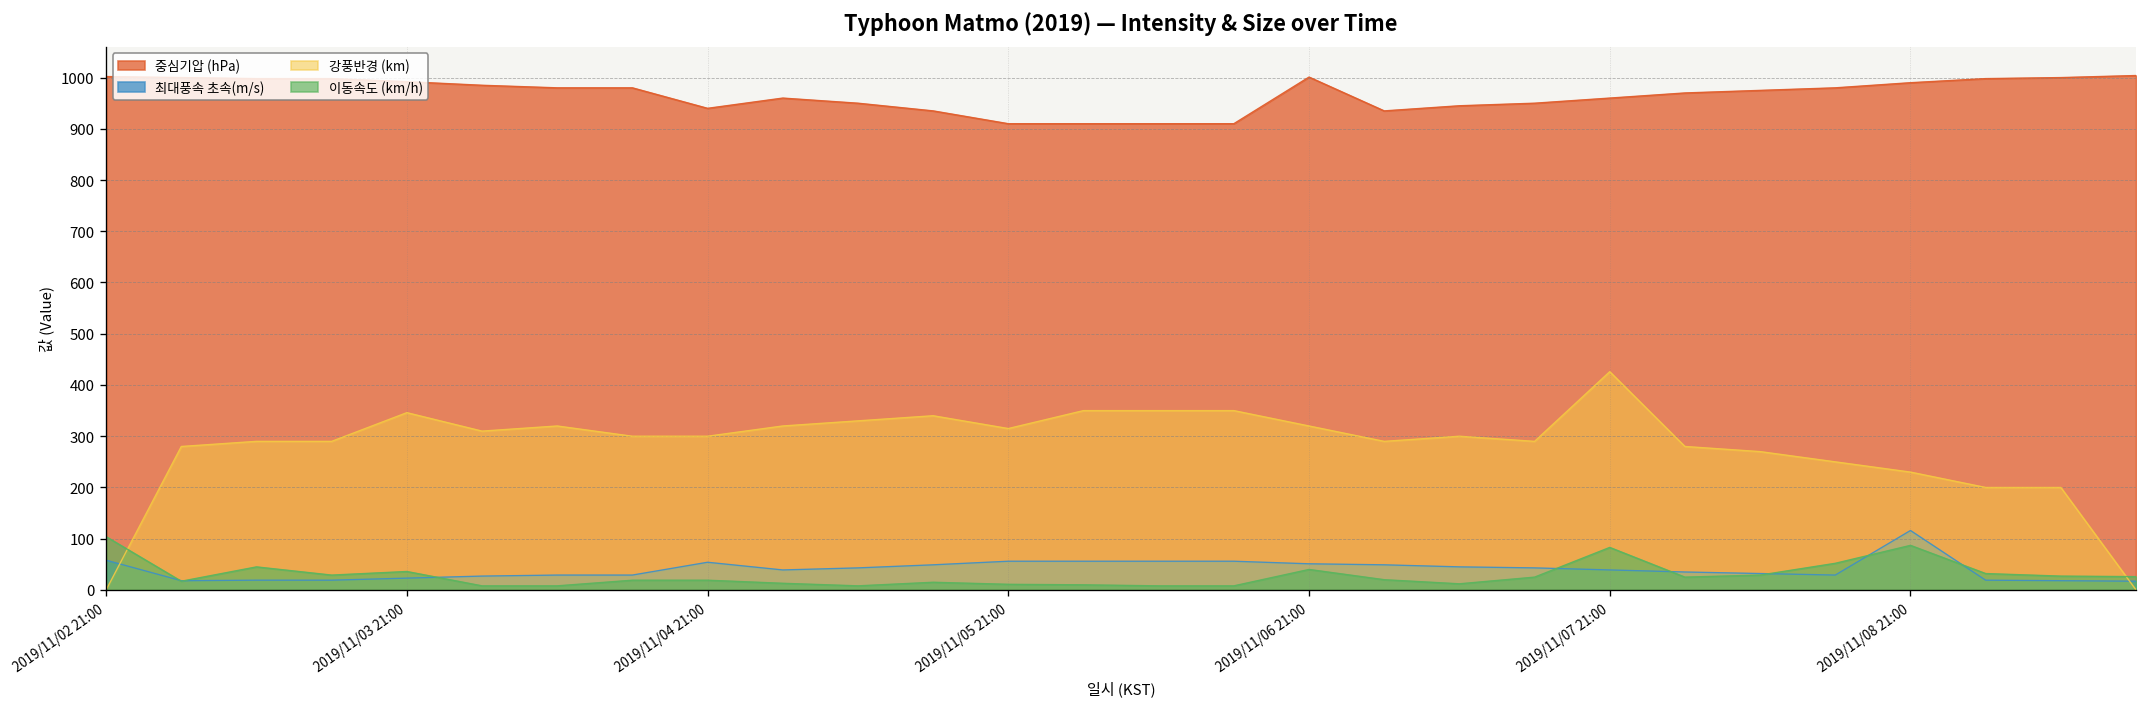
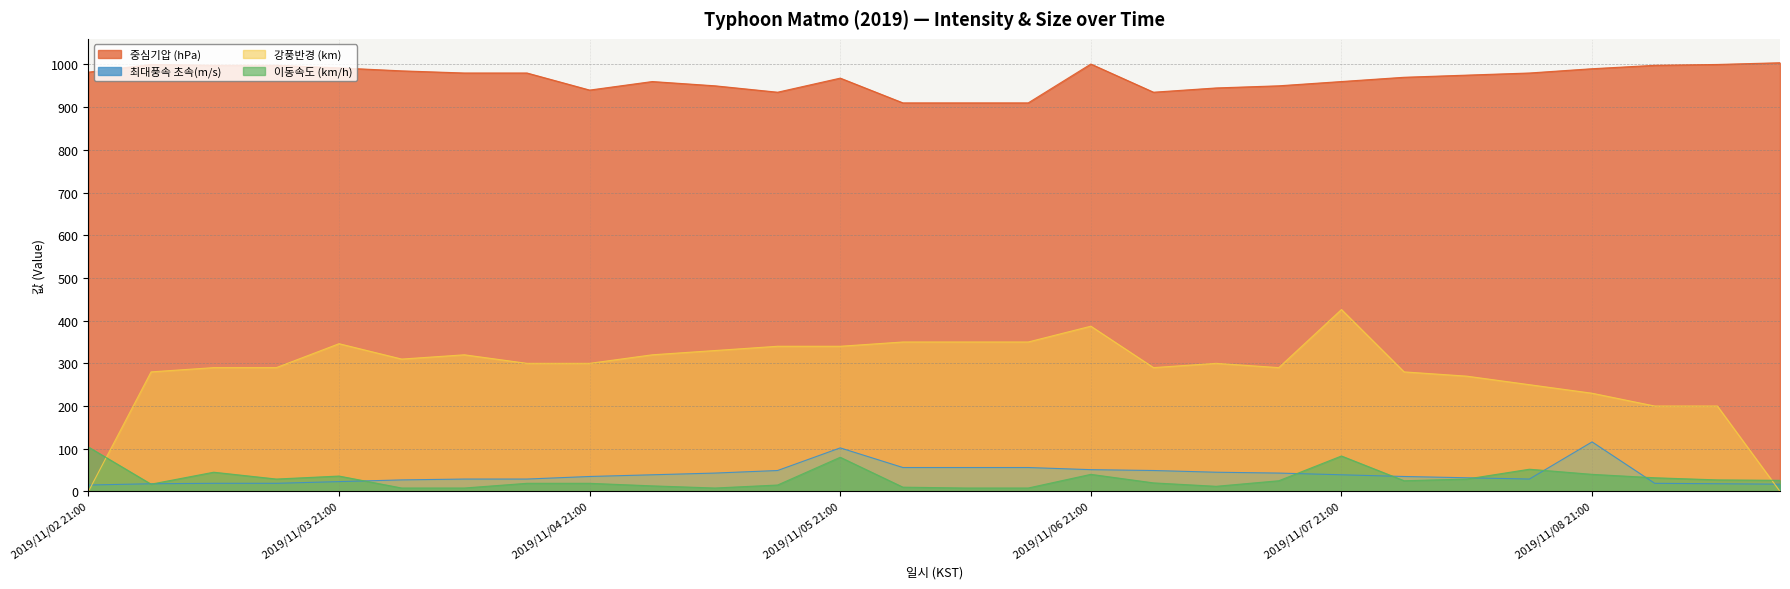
중심기압 (hPa), 2019/11/02 21:00: 1000 -> 980
최대풍속 초속(m/s), 2019/11/02 21:00: 60 -> 20
최대풍속 초속(m/s), 2019/11/04 21:00: 50 -> 40
중심기압 (hPa), 2019/11/05 21:00: 910 -> 970
최대풍속 초속(m/s), 2019/11/05 21:00: 60 -> 100
강풍반경 (km), 2019/11/05 21:00: 320 -> 340
이동속도 (km/h), 2019/11/05 21:00: 10 -> 80
강풍반경 (km), 2019/11/06 21:00: 320 -> 390
이동속도 (km/h), 2019/11/08 21:00: 90 -> 40
